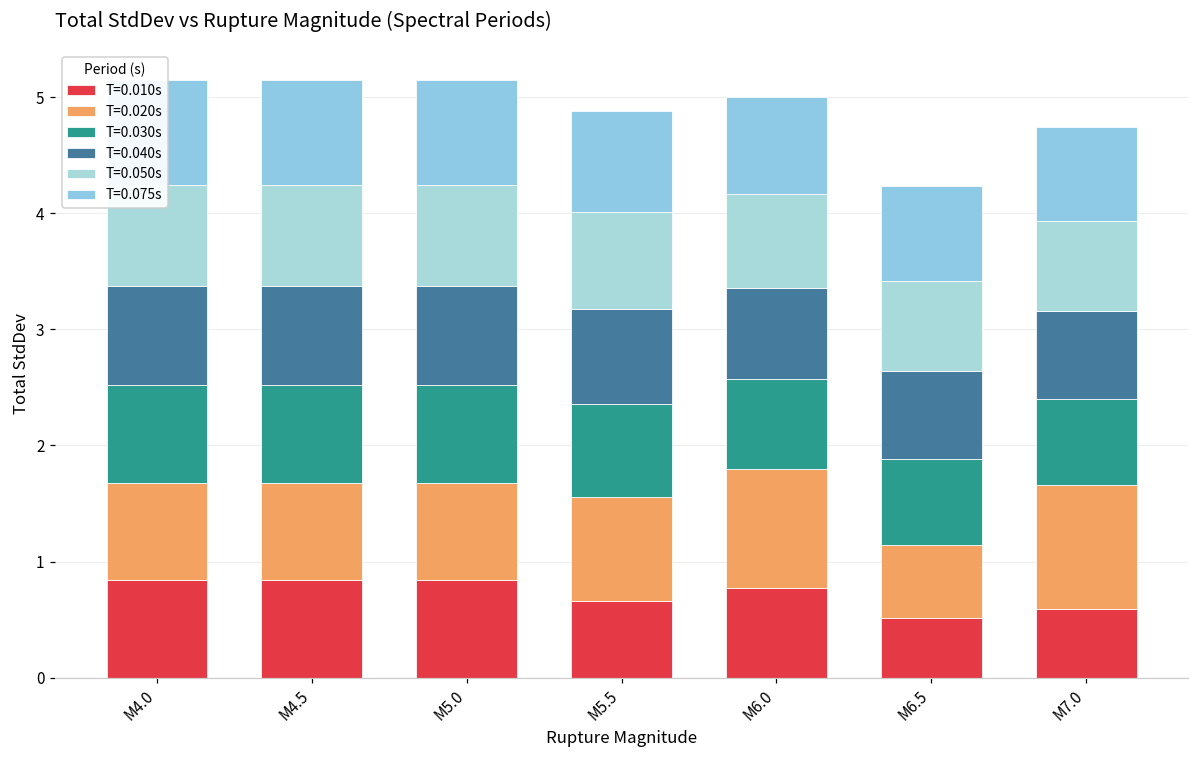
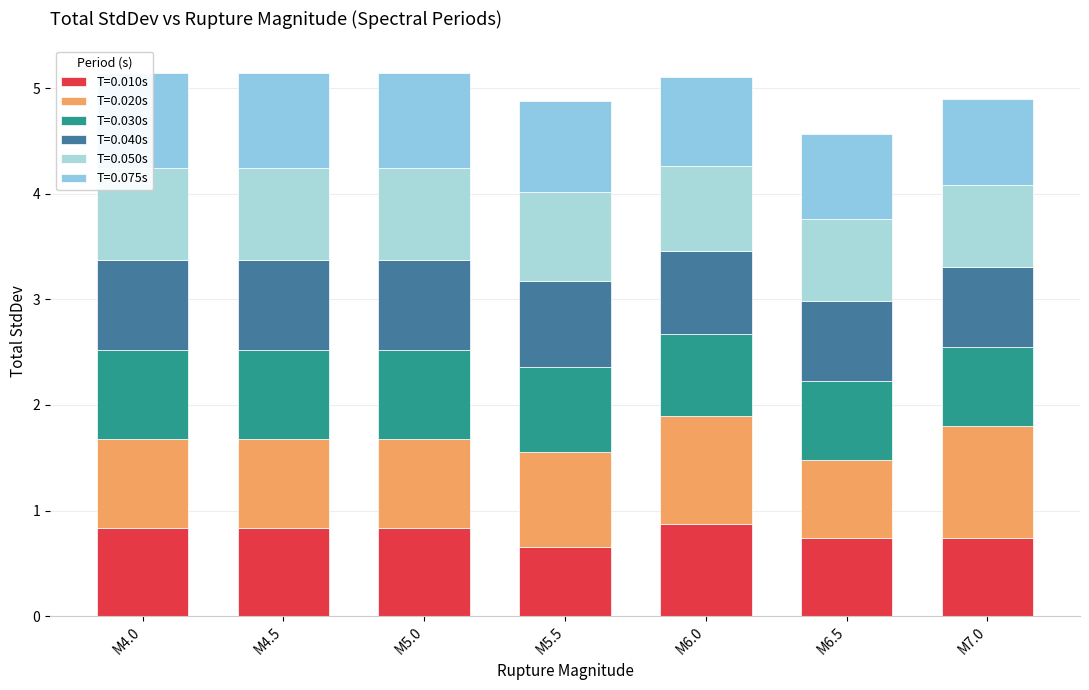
T=0.010s, M6.0: 0.77 -> 0.87
T=0.010s, M6.5: 0.52 -> 0.74
T=0.020s, M6.5: 0.63 -> 0.74
T=0.010s, M7.0: 0.59 -> 0.74
